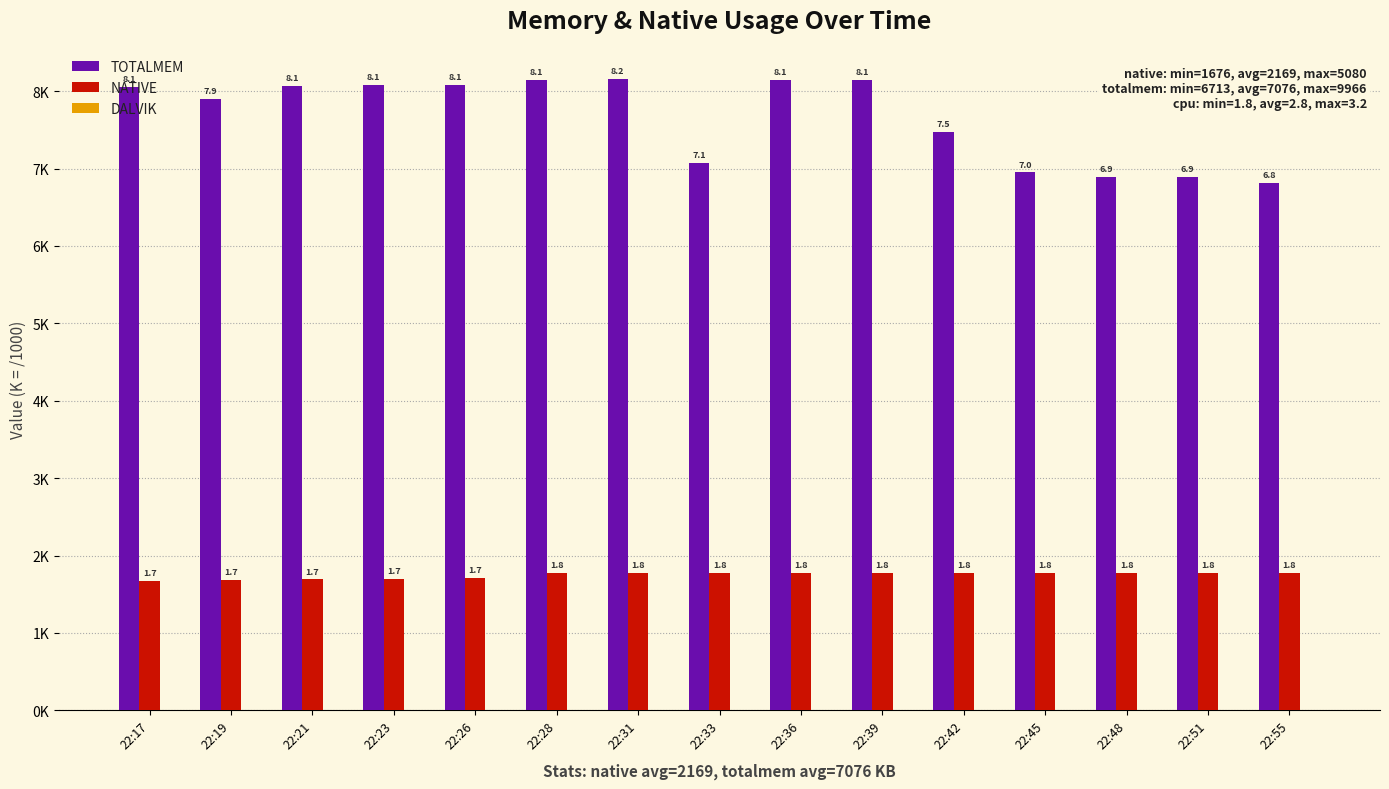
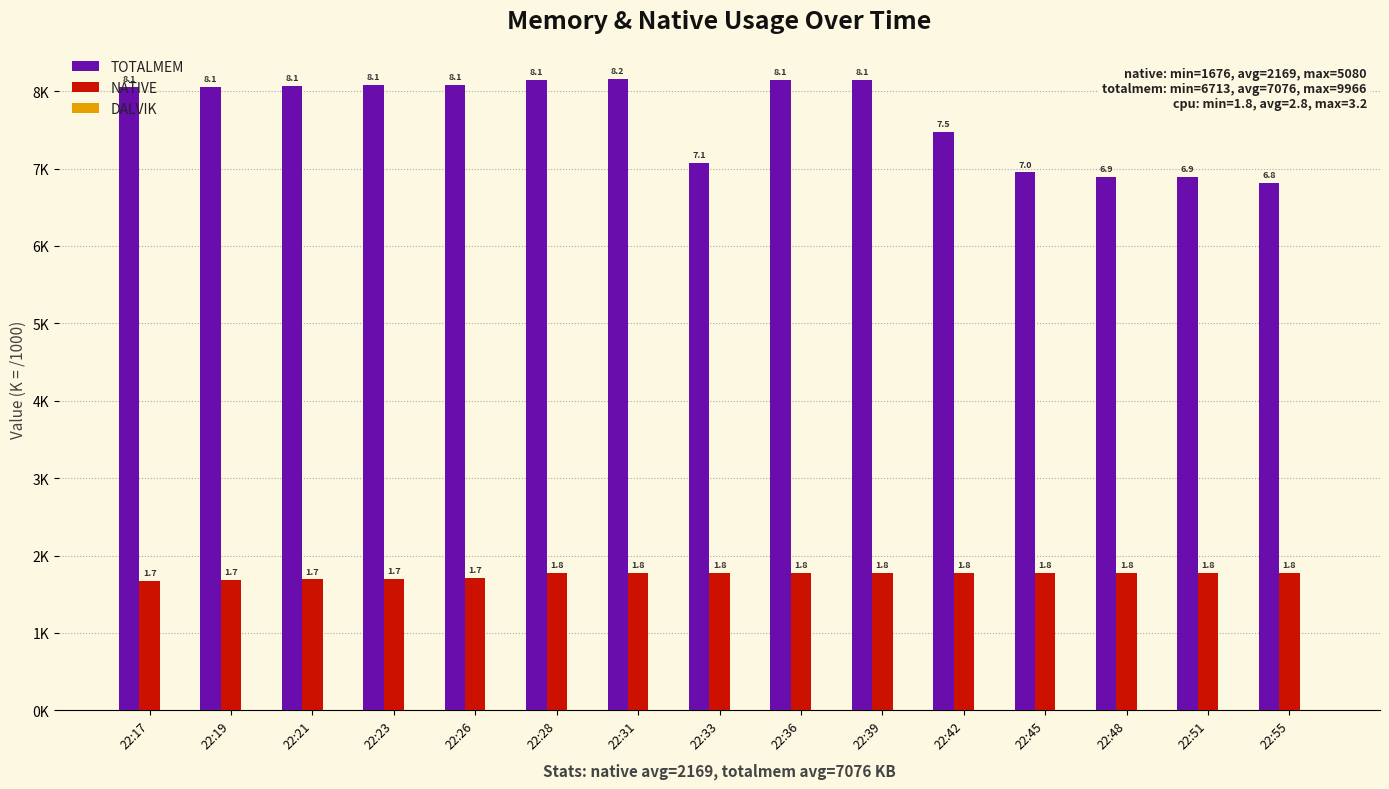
TOTALMEM, 22:19: 7.9 -> 8.1
